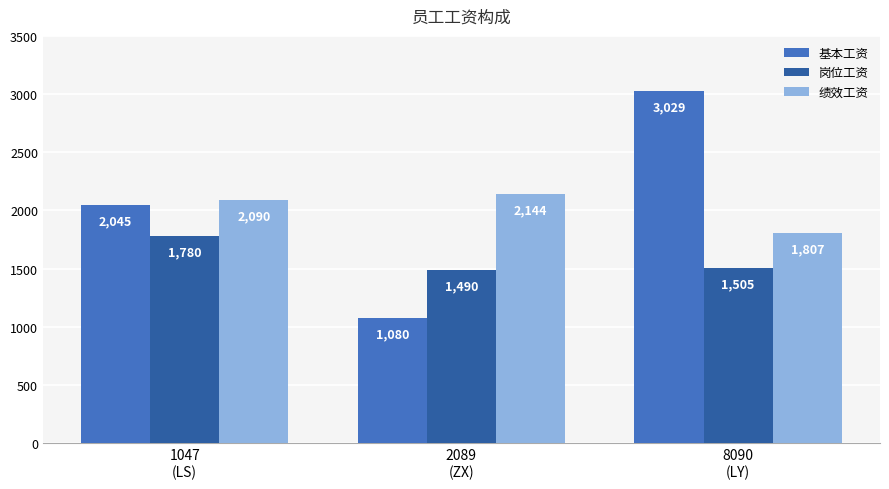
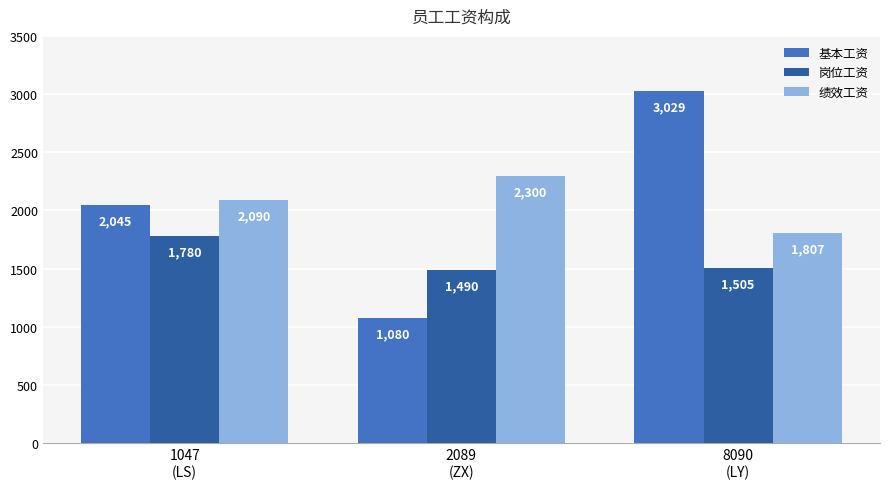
绩效工资, 2089 (ZX): 2,144 -> 2,300
